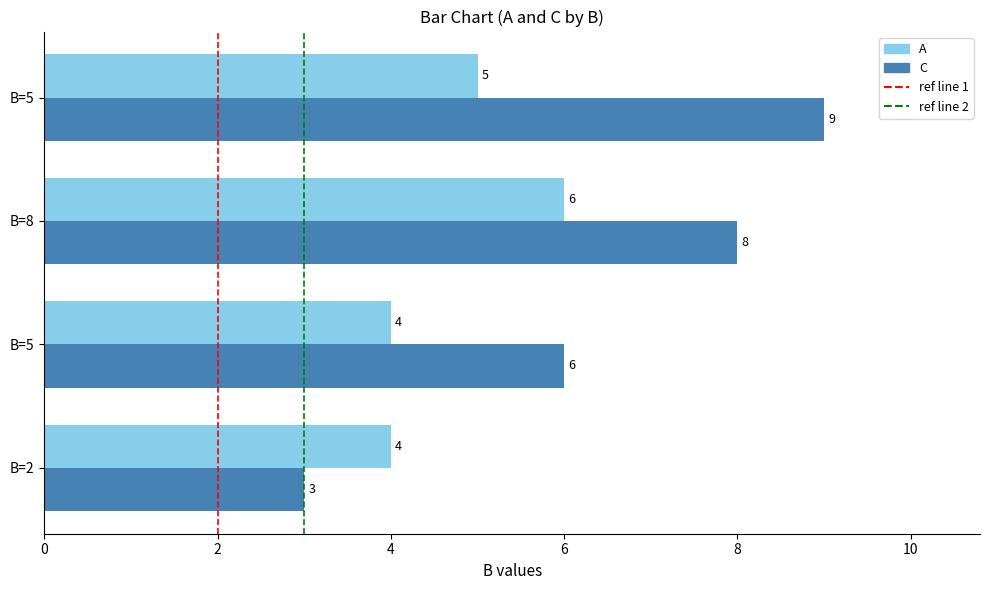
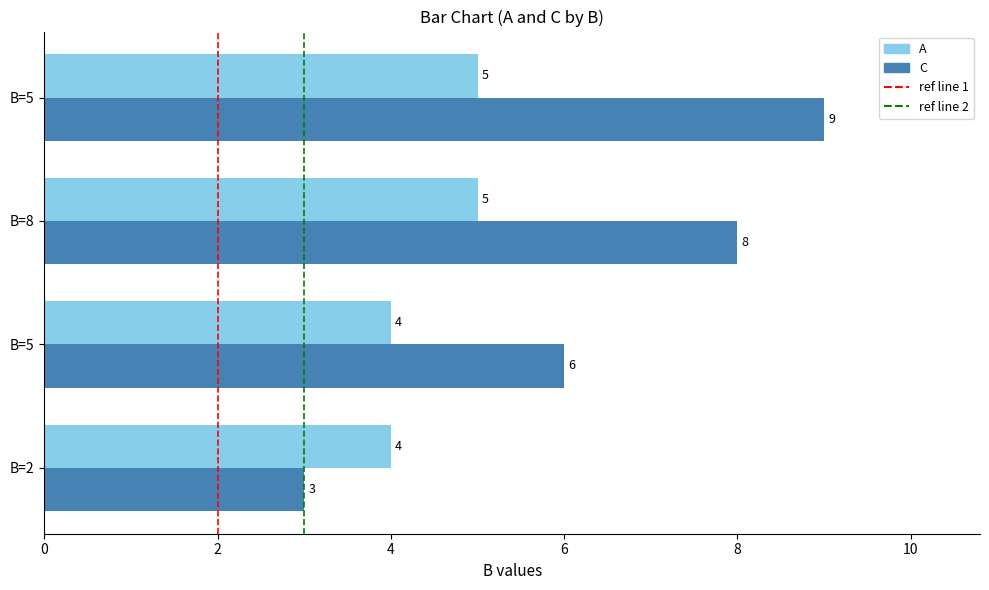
A, B=8: 6 -> 5
